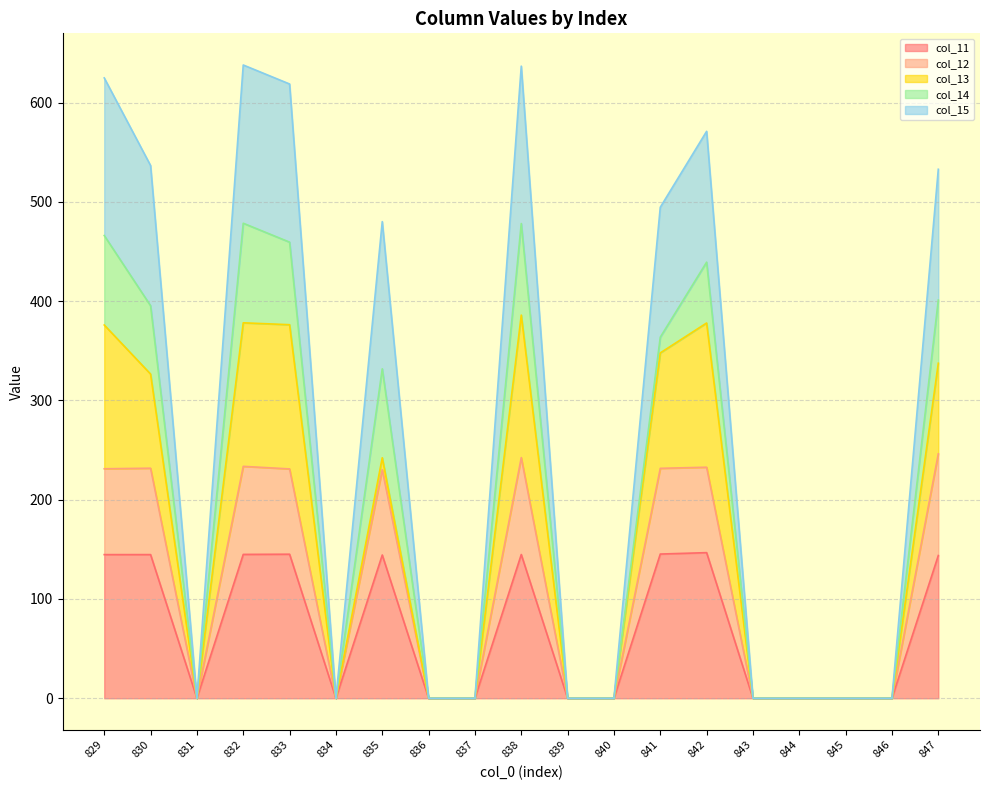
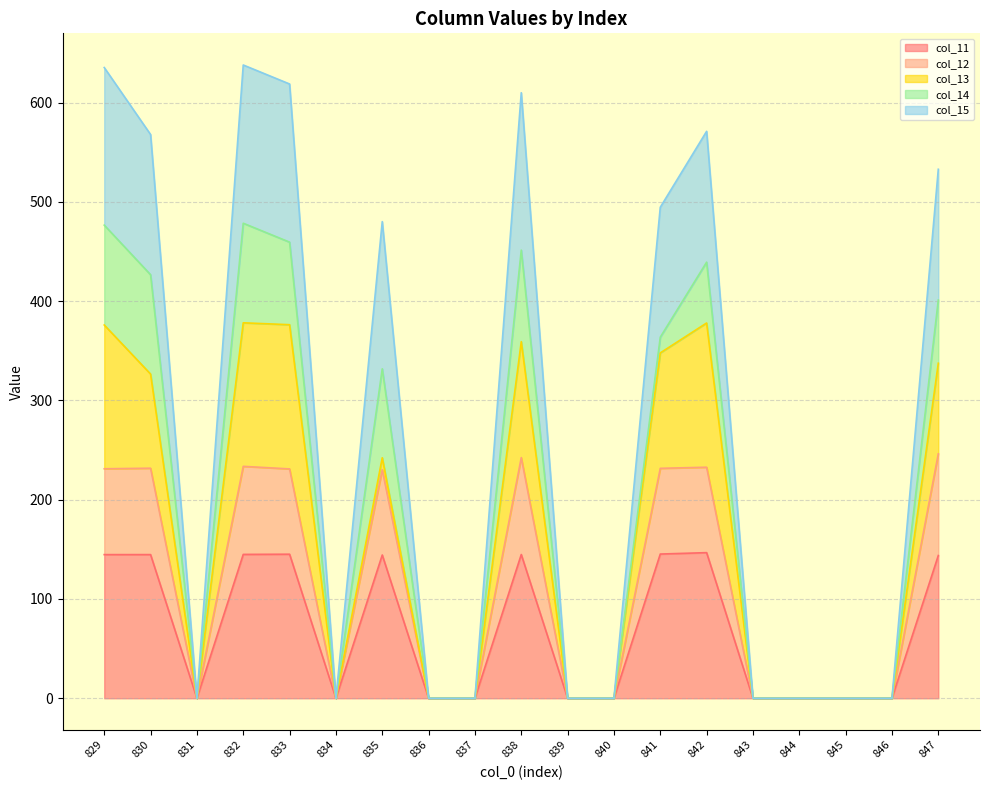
col_14, 829: 90 -> 100
col_14, 830: 70 -> 100
col_13, 838: 140 -> 120
